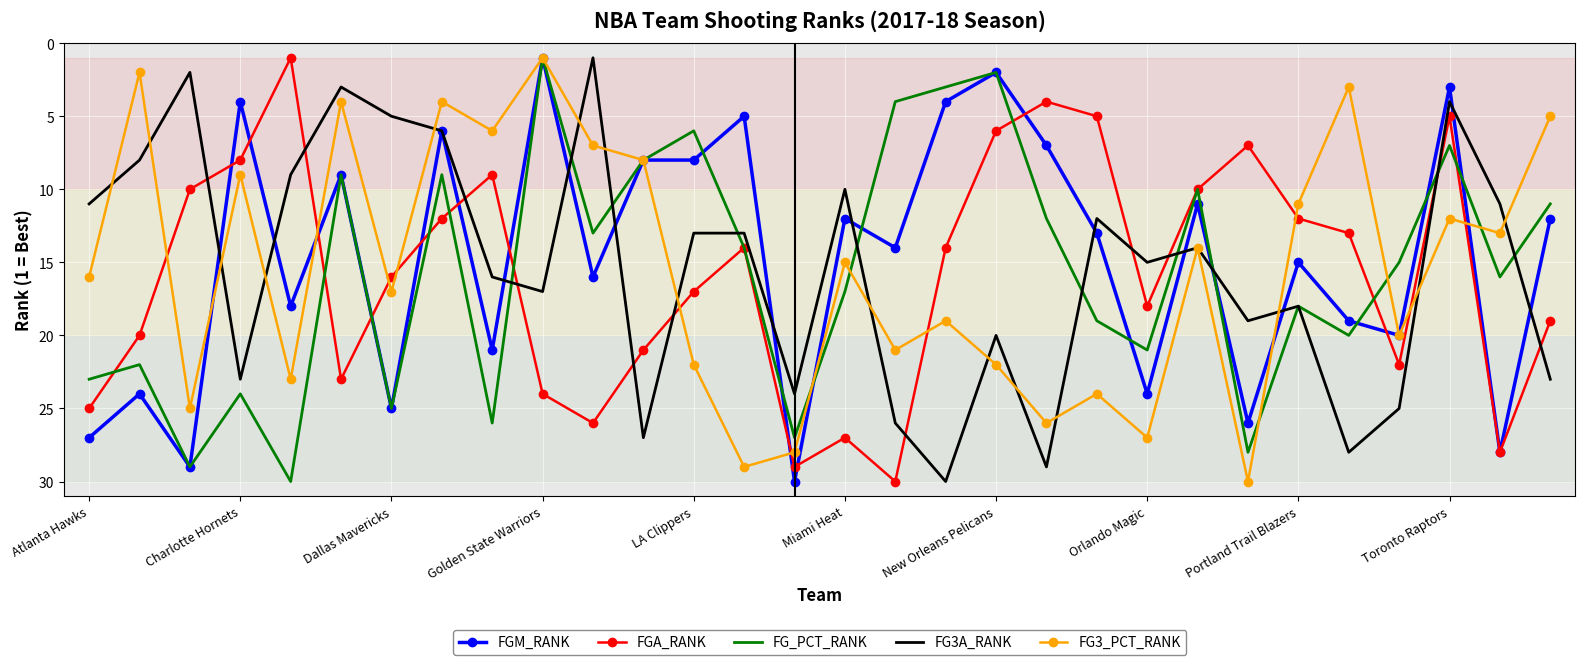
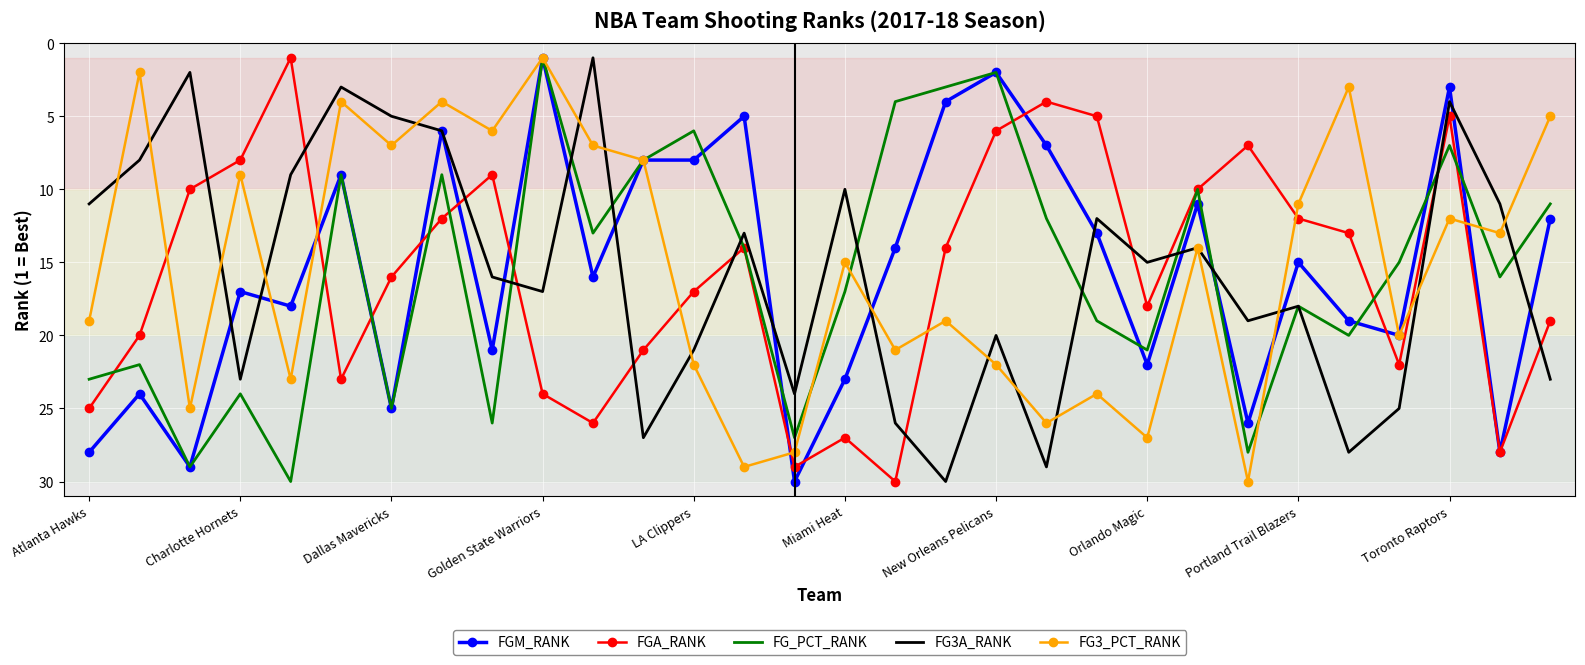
FGM_RANK, Atlanta Hawks: 27 -> 28
FG3_PCT_RANK, Atlanta Hawks: 16 -> 19
FGM_RANK, Charlotte Hornets: 4 -> 17
FG3_PCT_RANK, Dallas Mavericks: 17 -> 7
FG3A_RANK, LA Clippers: 13 -> 21
FGM_RANK, Miami Heat: 12 -> 23
FGM_RANK, Orlando Magic: 24 -> 22
